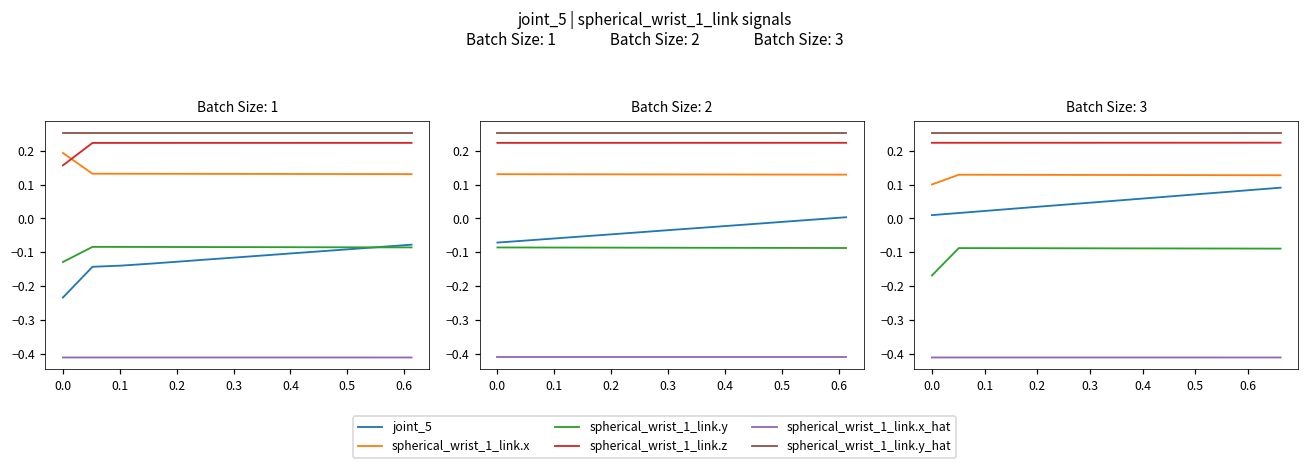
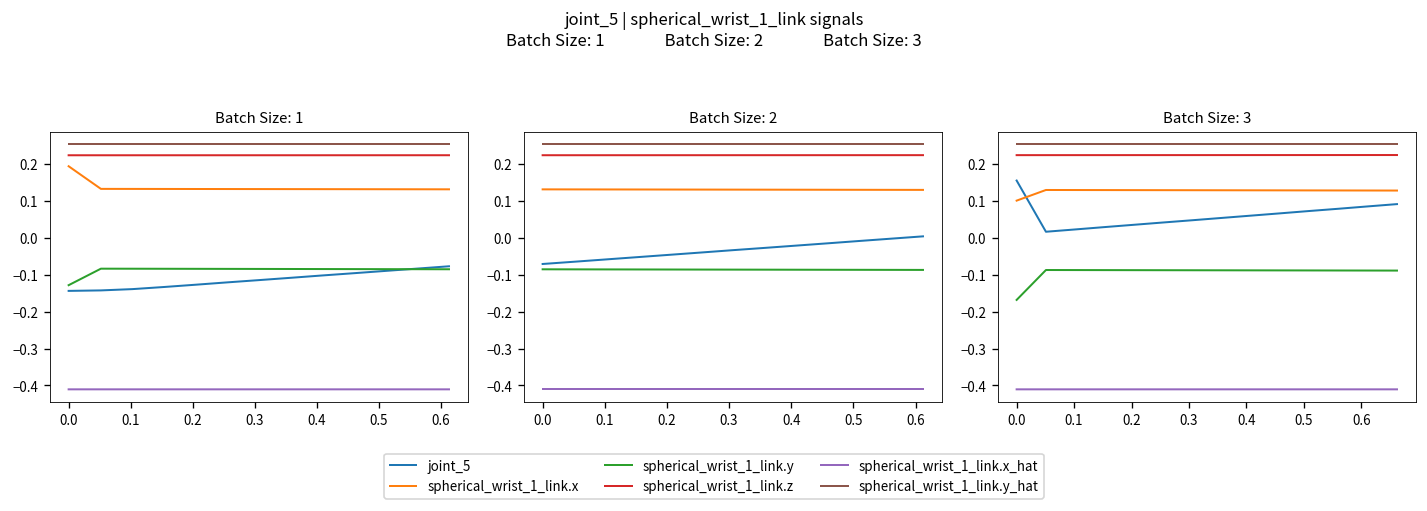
Batch Size: 1, joint_5, 0.0: -0.23 -> -0.14
Batch Size: 1, spherical_wrist_1_link.z, 0.0: 0.16 -> 0.22
Batch Size: 3, joint_5, 0.0: 0.01 -> 0.15
